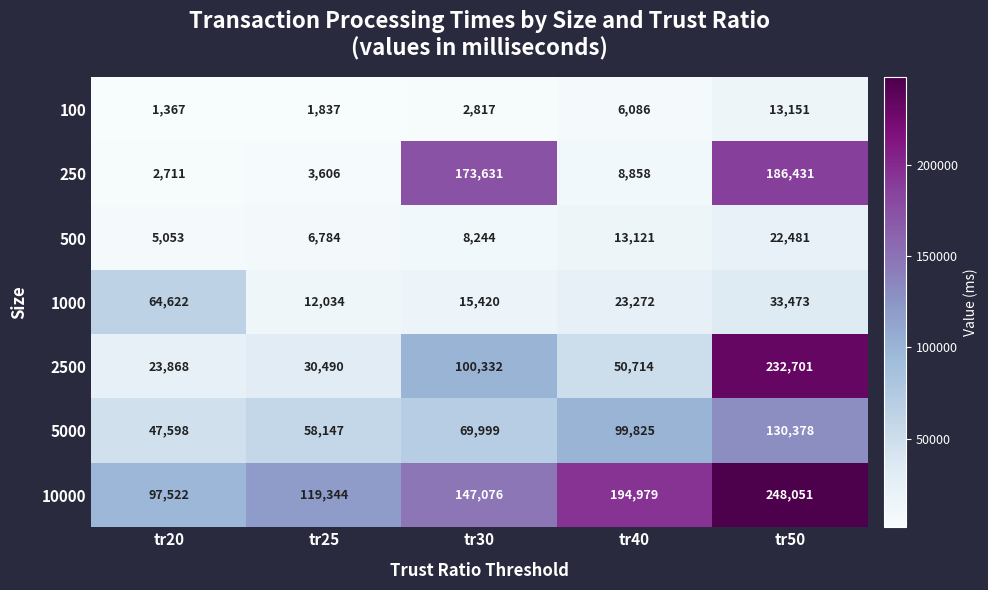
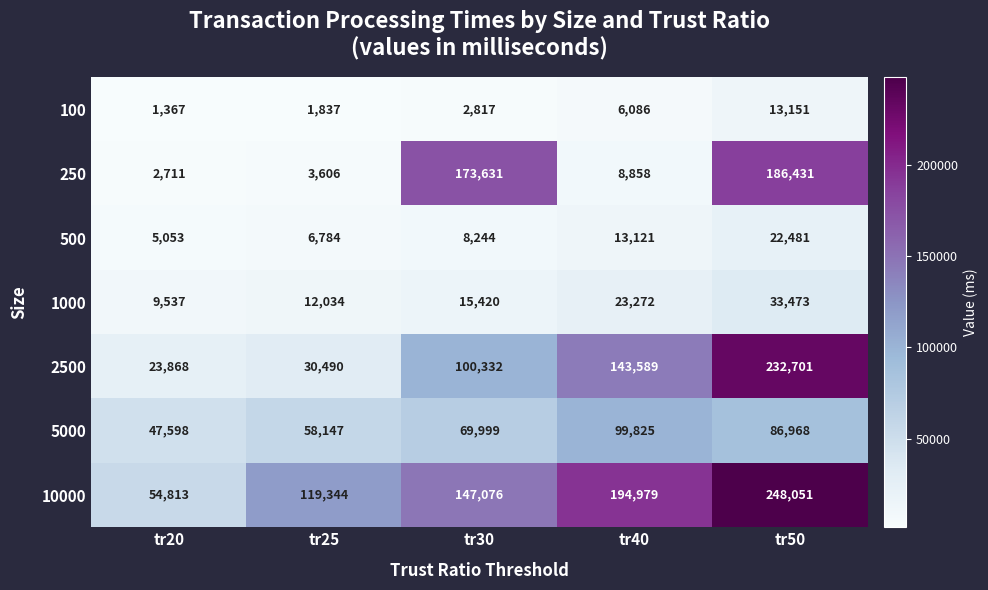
1000, tr20: 64,622 -> 9,537
2500, tr40: 50,714 -> 143,589
5000, tr50: 130,378 -> 86,968
10000, tr20: 97,522 -> 54,813
